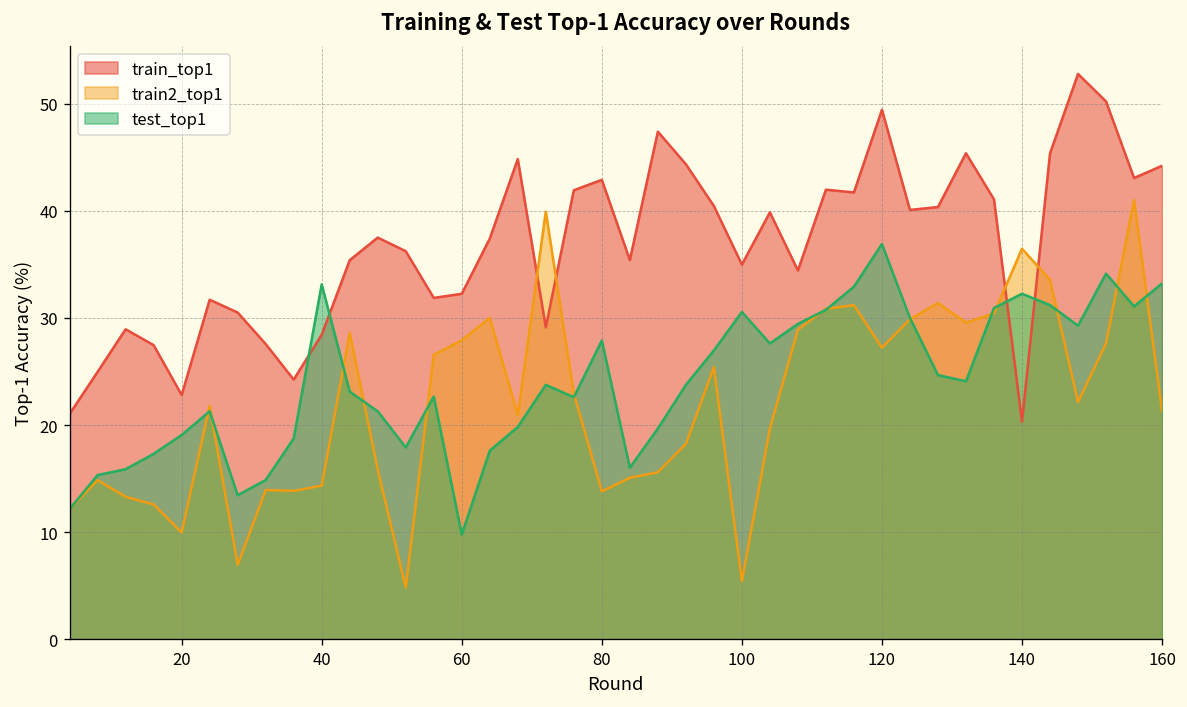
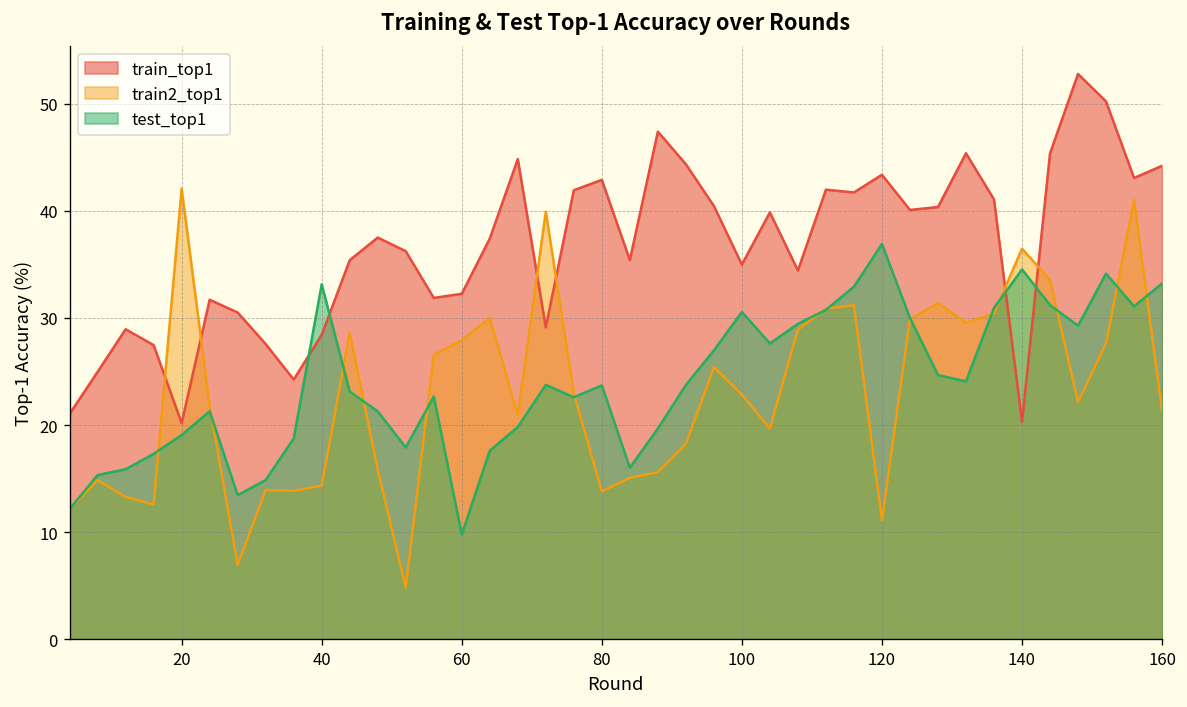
train_top1, 20: 23 -> 20
train2_top1, 20: 10 -> 42
test_top1, 80: 28 -> 24
train2_top1, 100: 5 -> 23
train_top1, 120: 49 -> 43
train2_top1, 120: 27 -> 11
test_top1, 140: 32 -> 35
